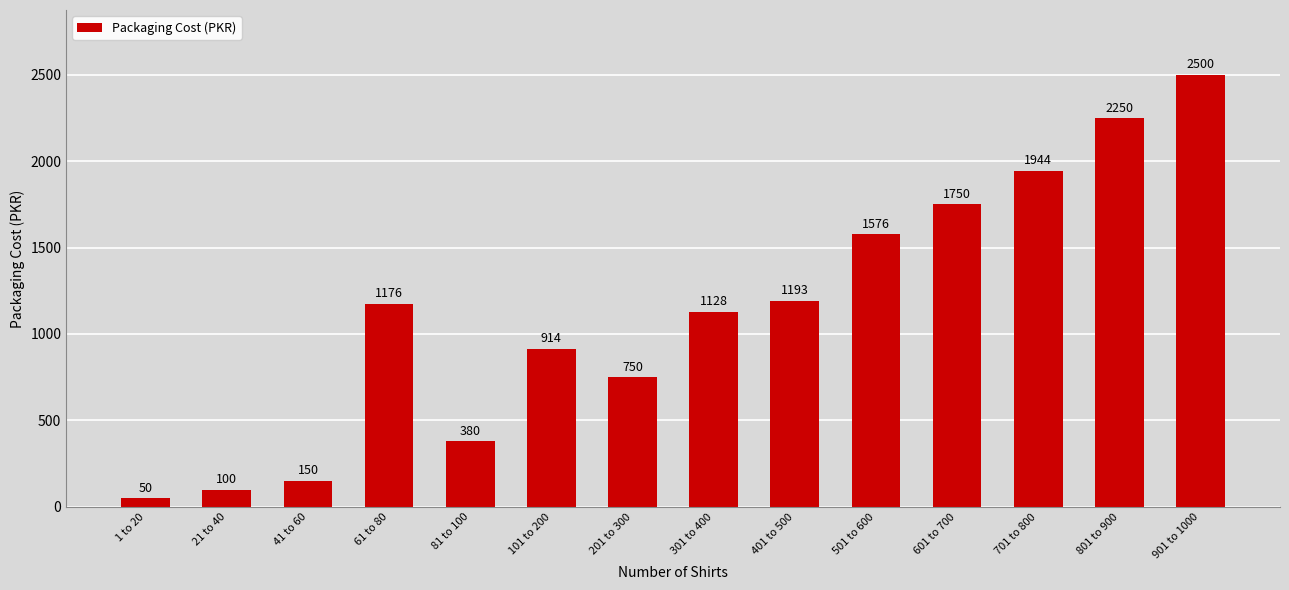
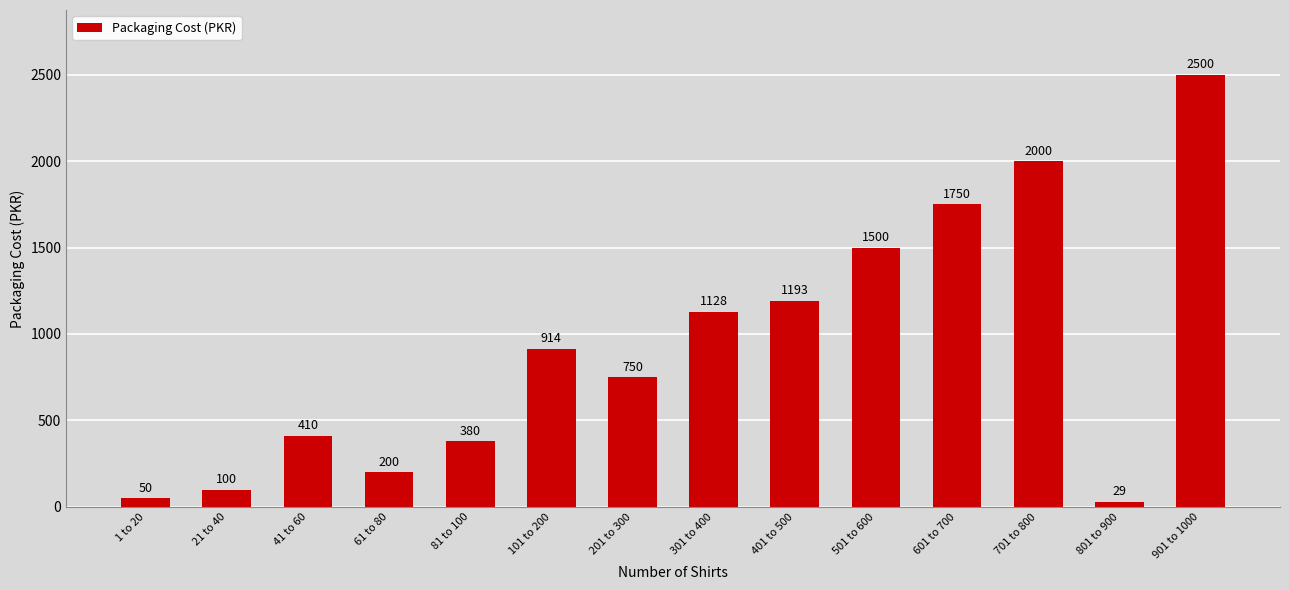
41 to 60: 150 -> 410
61 to 80: 1176 -> 200
501 to 600: 1576 -> 1500
701 to 800: 1944 -> 2000
801 to 900: 2250 -> 29
